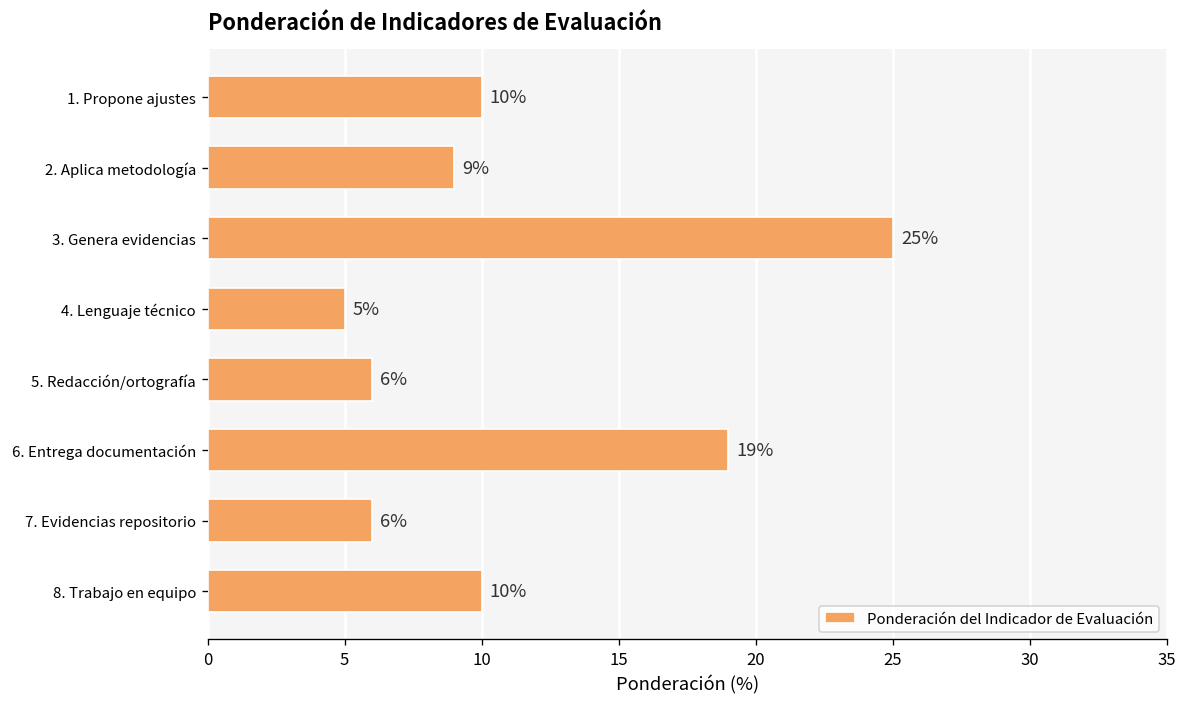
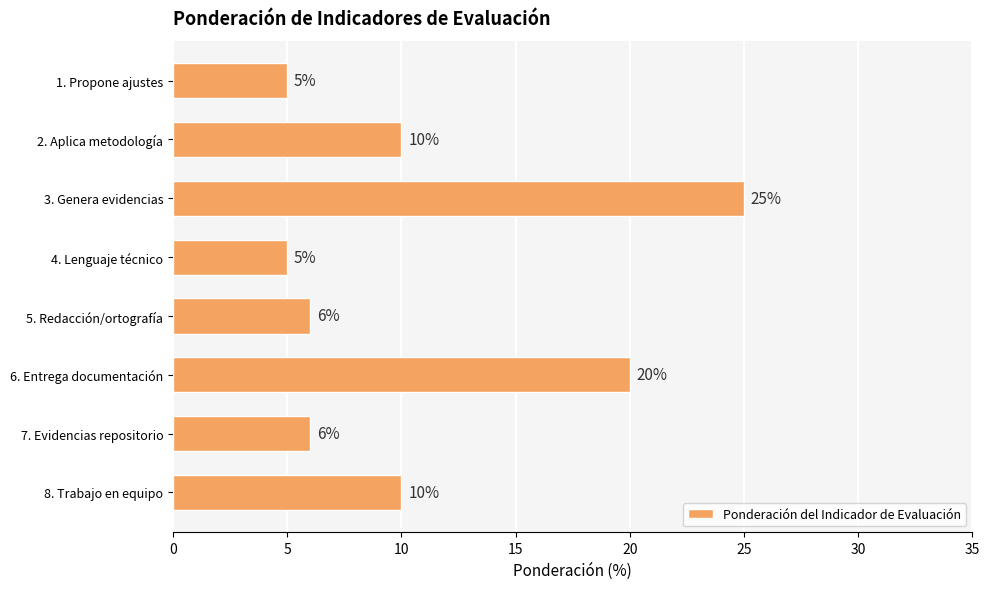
1. Propone ajustes: 10% -> 5%
2. Aplica metodología: 9% -> 10%
6. Entrega documentación: 19% -> 20%
